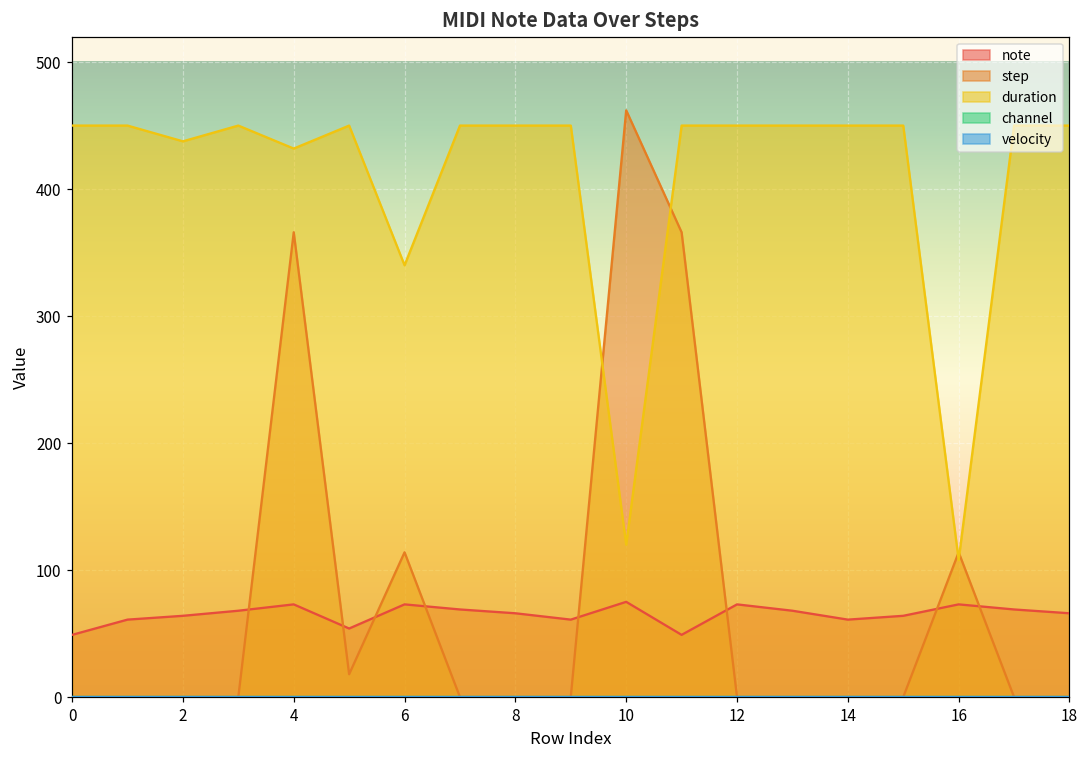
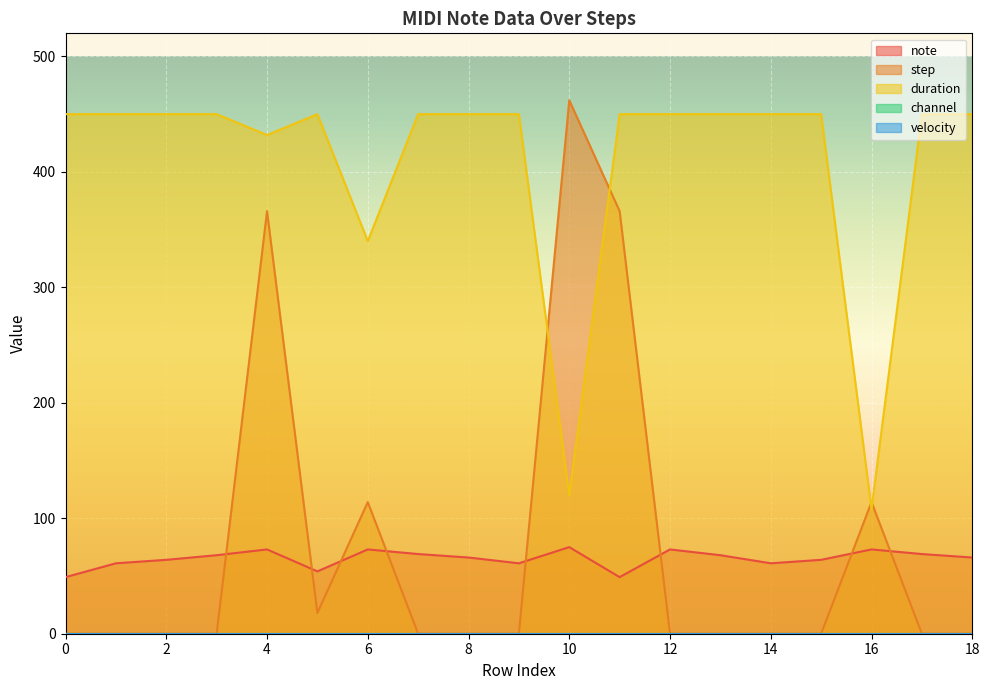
duration, 2: 438 -> 450
